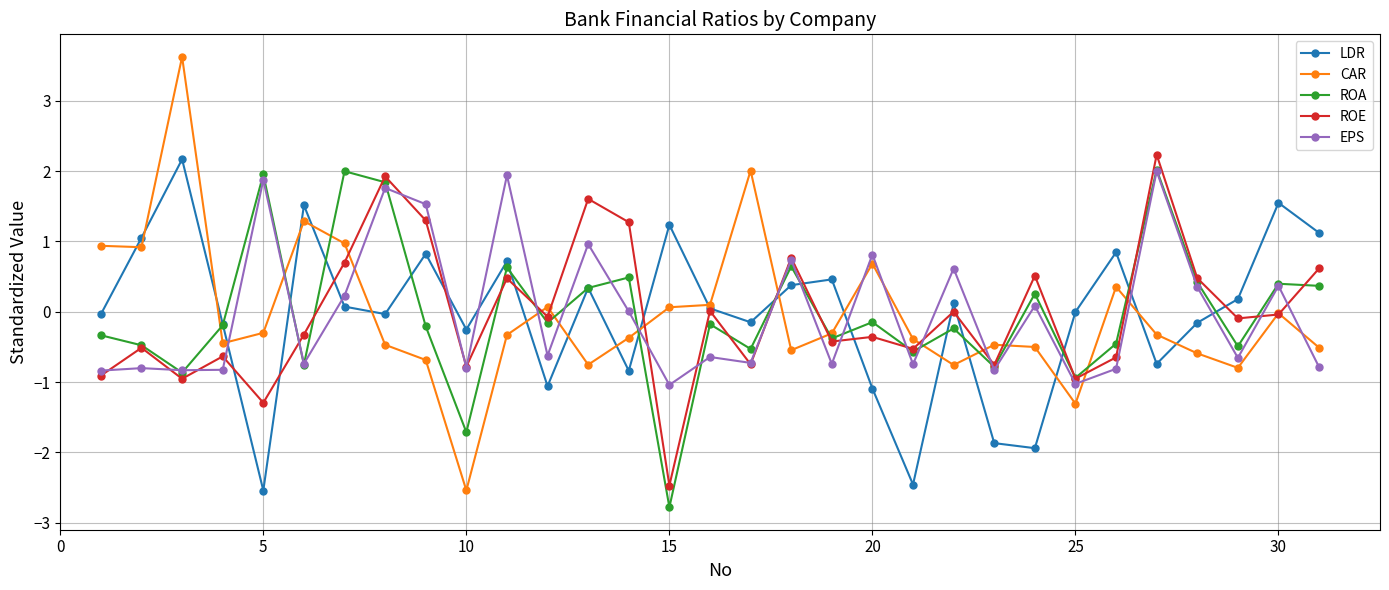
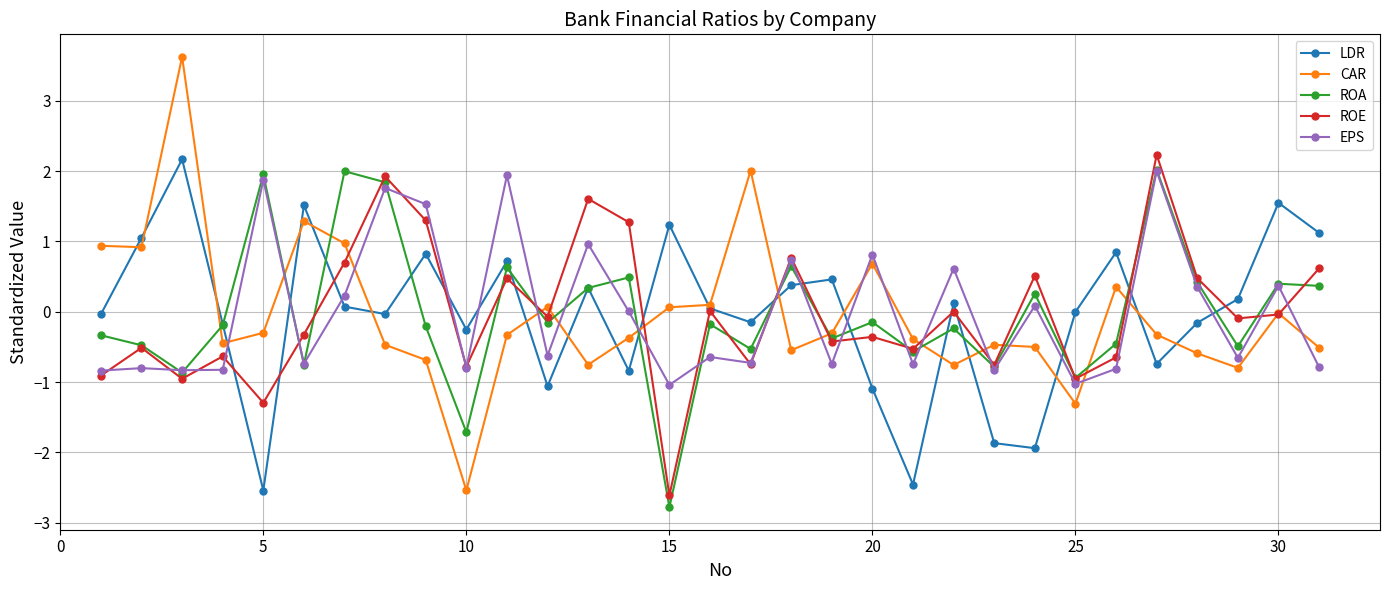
ROE, 15: -2.5 -> -2.6
